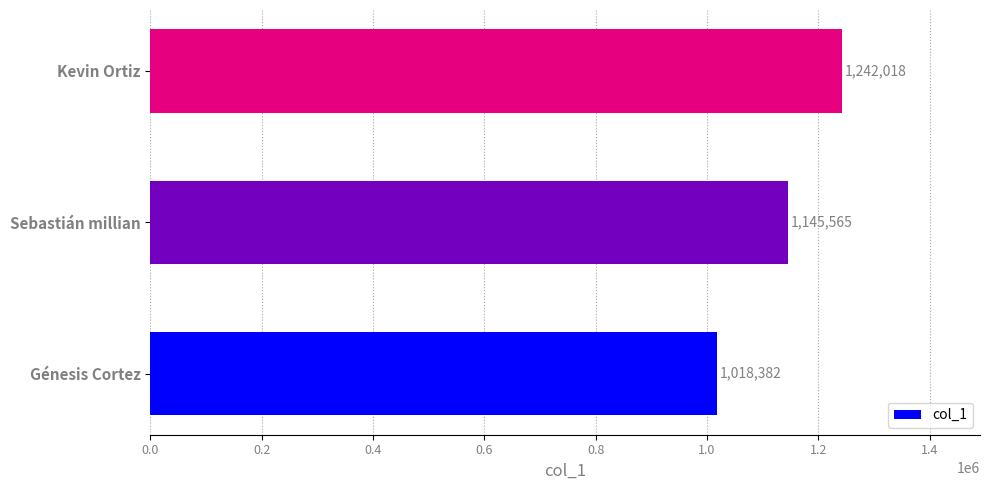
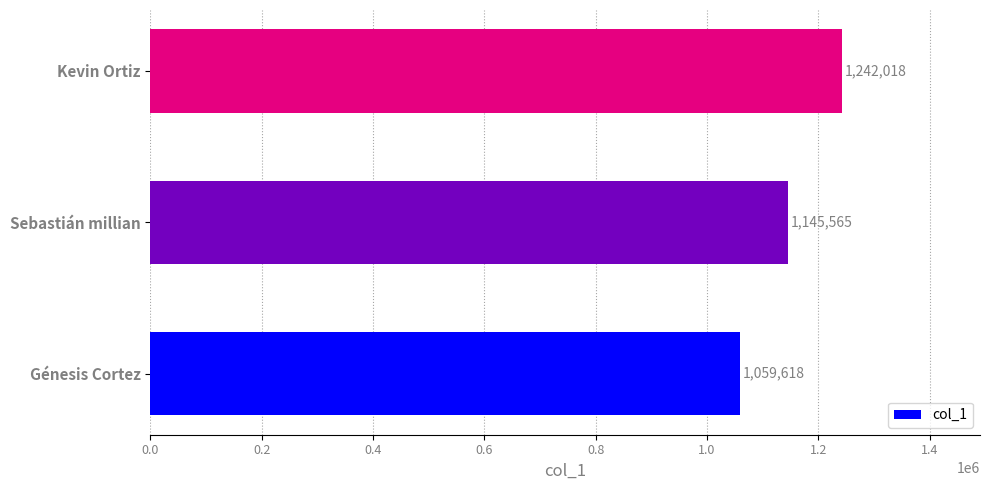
Génesis Cortez: 1,018,382 -> 1,059,618
